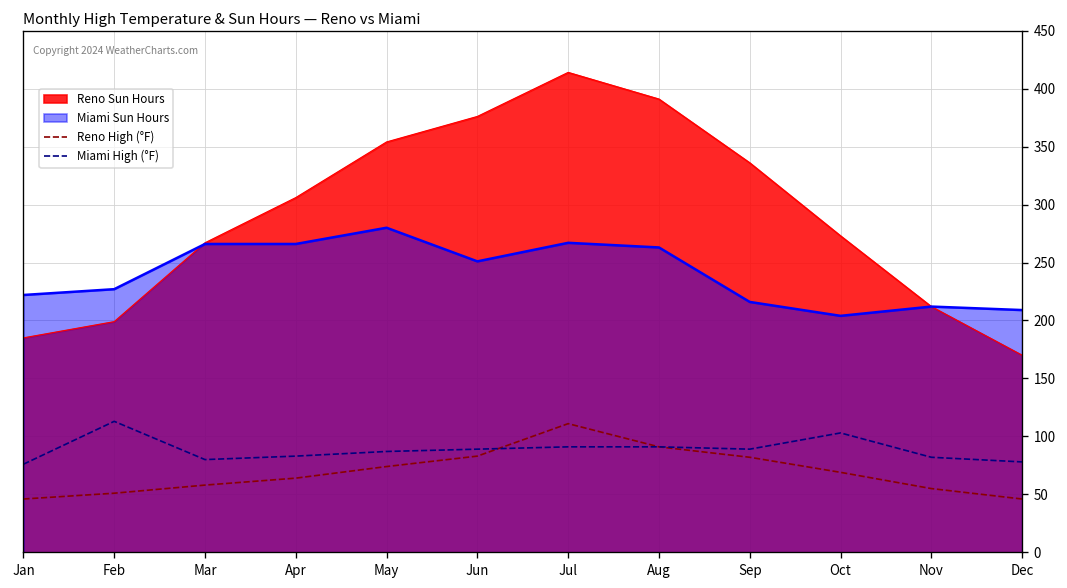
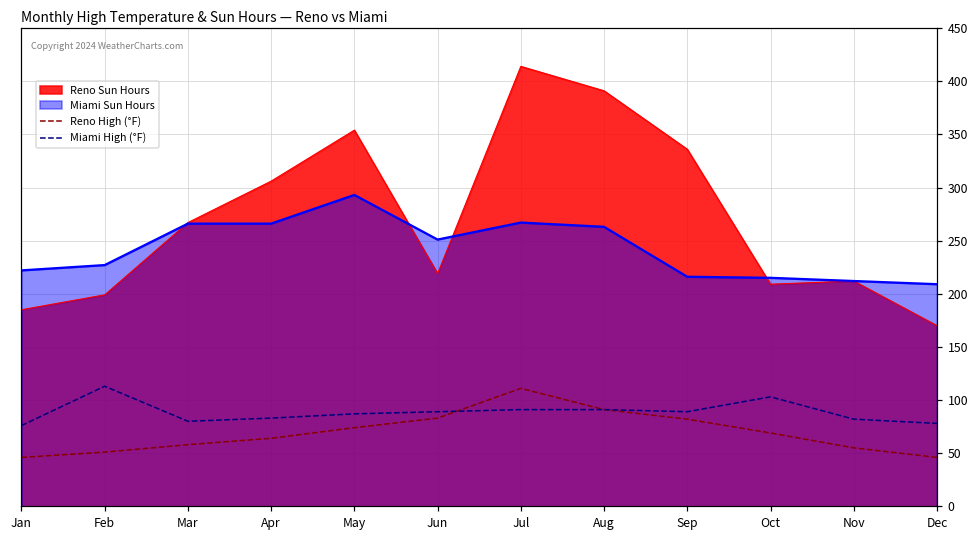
Miami Sun Hours, May: 280 -> 290
Reno Sun Hours, Jun: 380 -> 220
Reno Sun Hours, Oct: 270 -> 210
Miami Sun Hours, Oct: 200 -> 220
